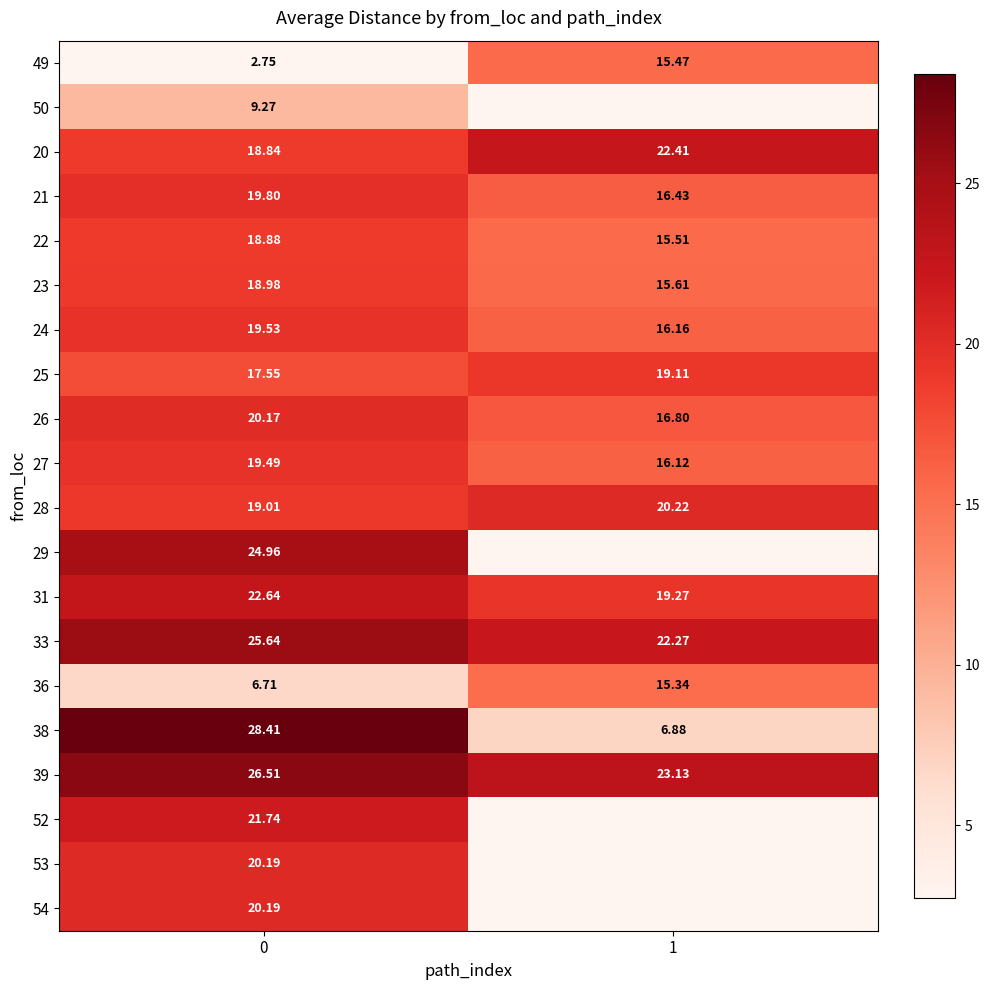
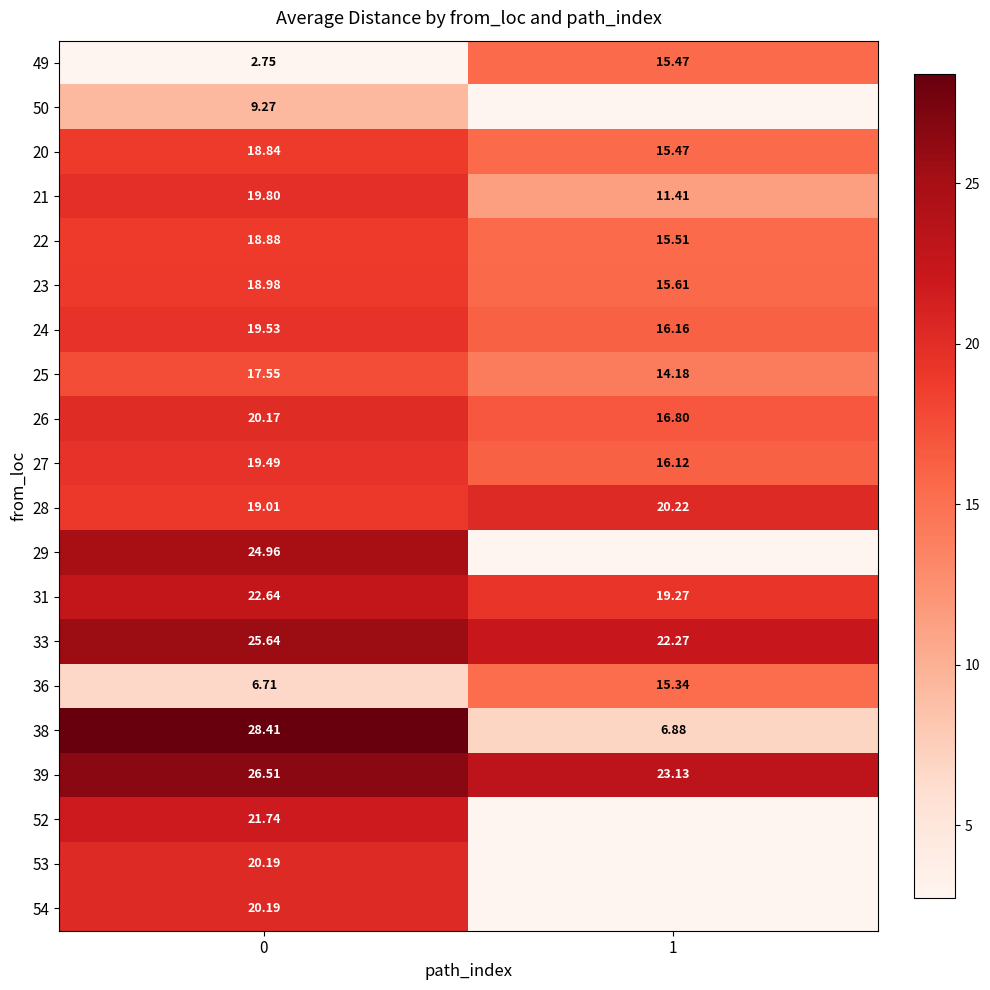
20, 1: 22.41 -> 15.47
21, 1: 16.43 -> 11.41
25, 1: 19.11 -> 14.18
